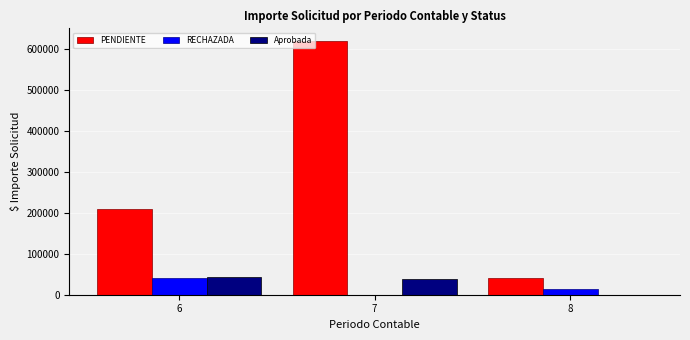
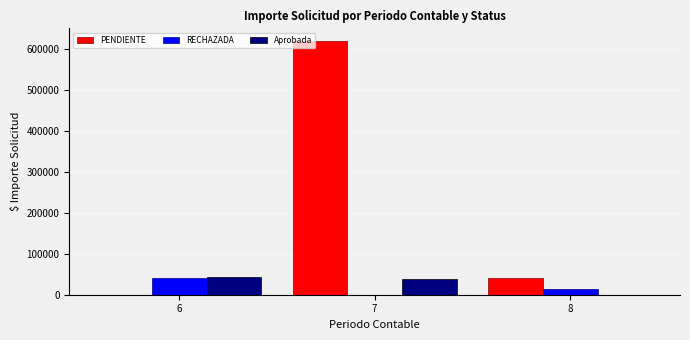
PENDIENTE, 6: 210000 -> 0
